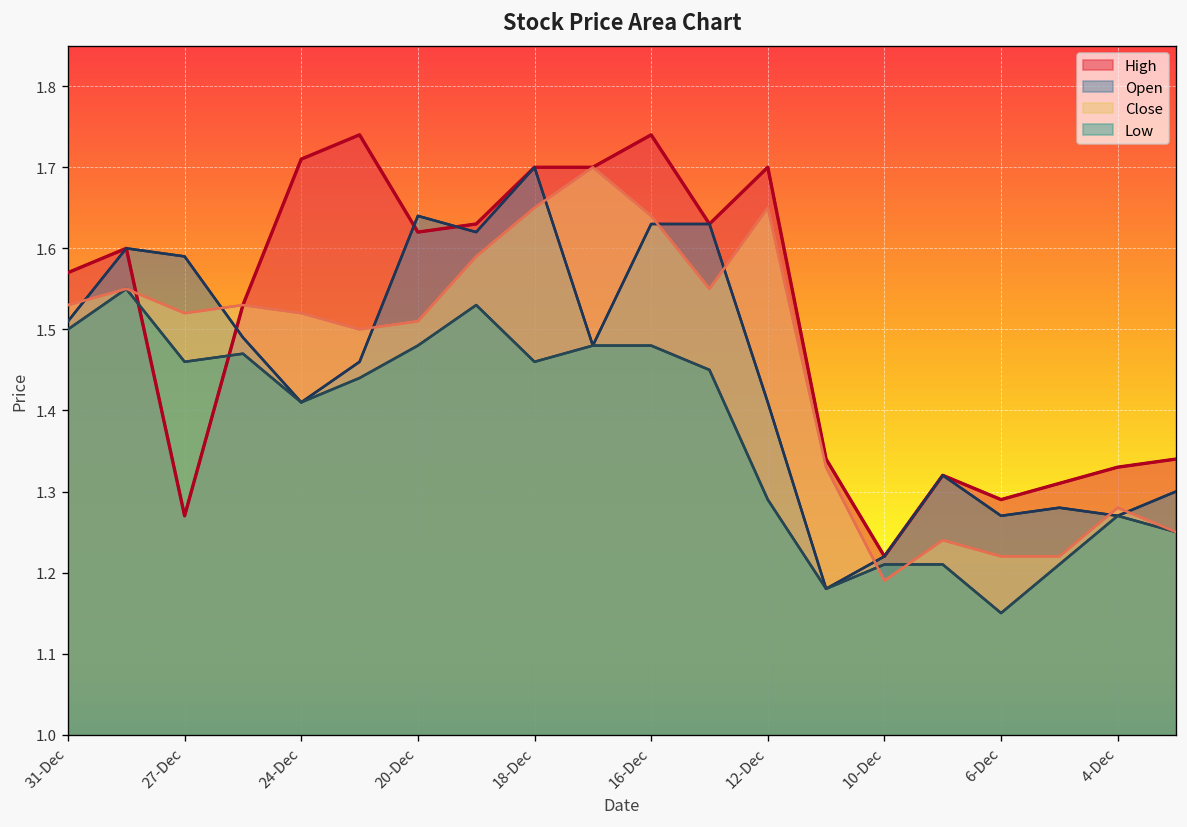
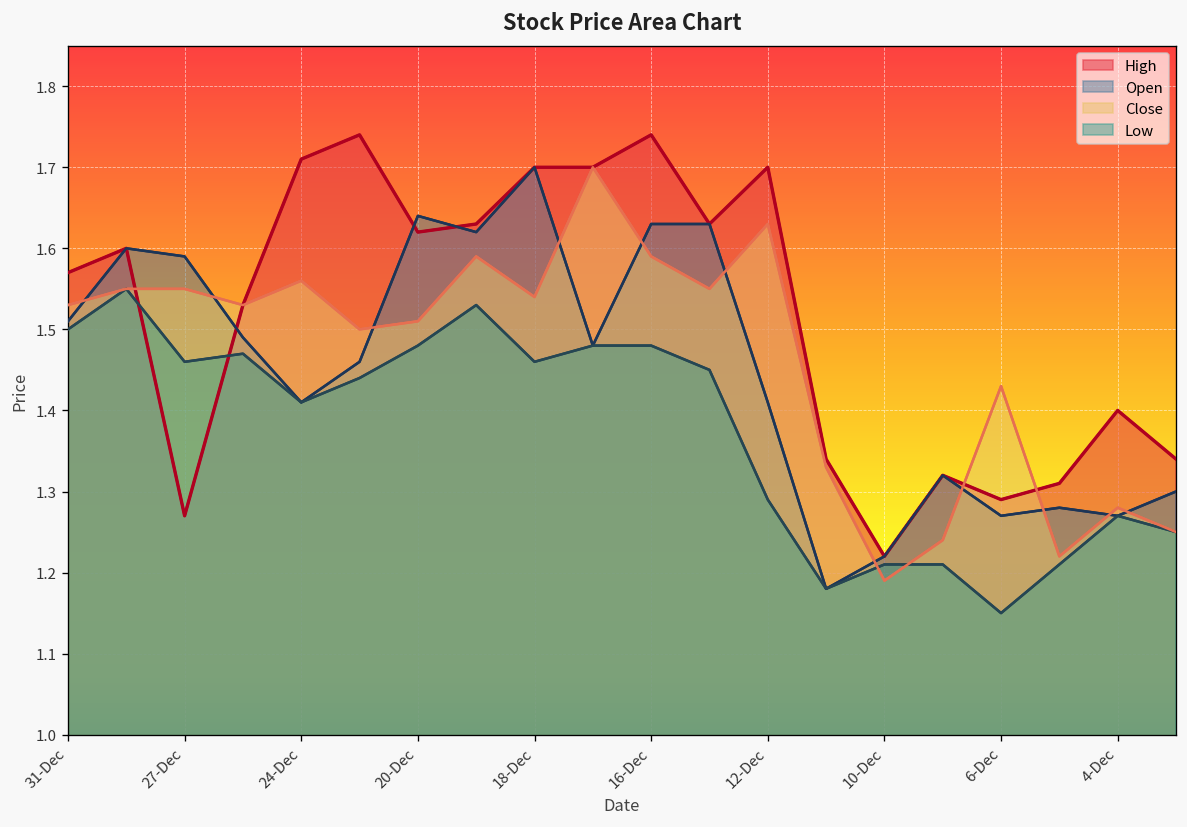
Close, 27-Dec: 1.52 -> 1.55
Close, 24-Dec: 1.52 -> 1.56
Close, 18-Dec: 1.65 -> 1.54
Close, 16-Dec: 1.64 -> 1.59
Close, 12-Dec: 1.65 -> 1.63
Close, 6-Dec: 1.22 -> 1.43
High, 4-Dec: 1.33 -> 1.40
